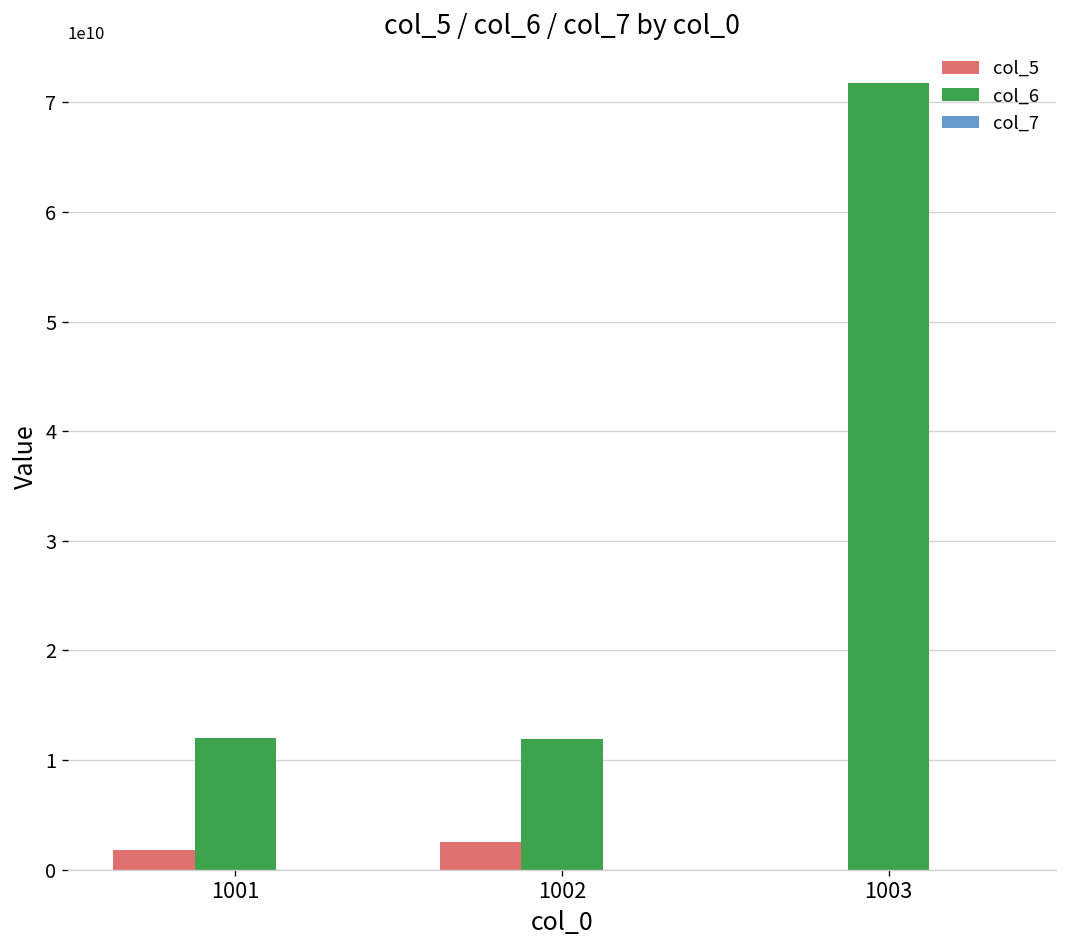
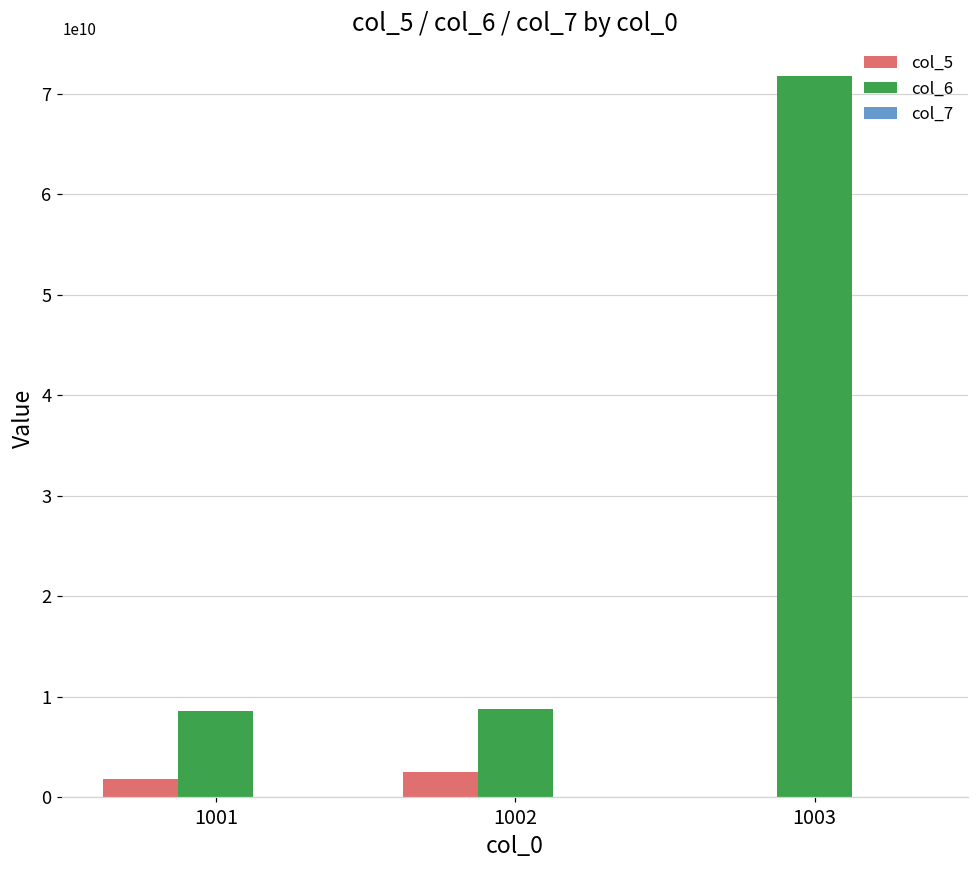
col_6, 1001: 12000000000 -> 9000000000
col_6, 1002: 12000000000 -> 9000000000
